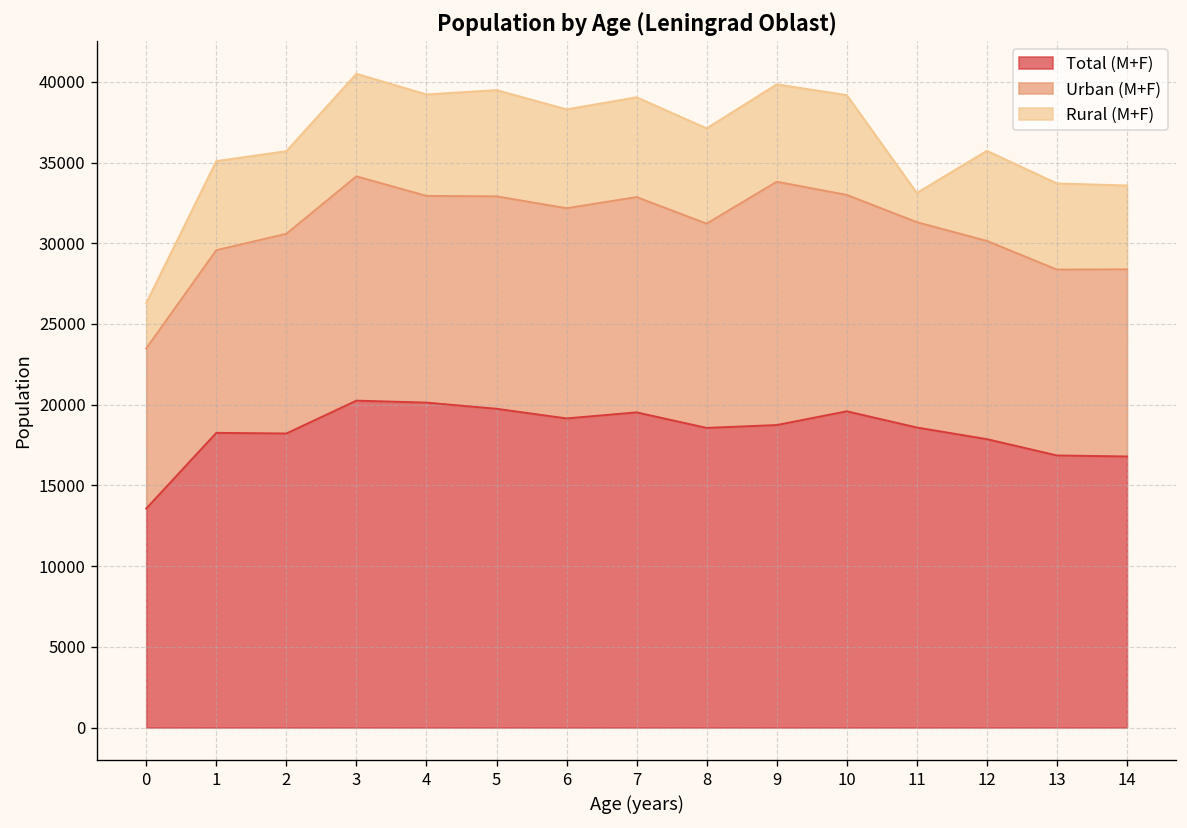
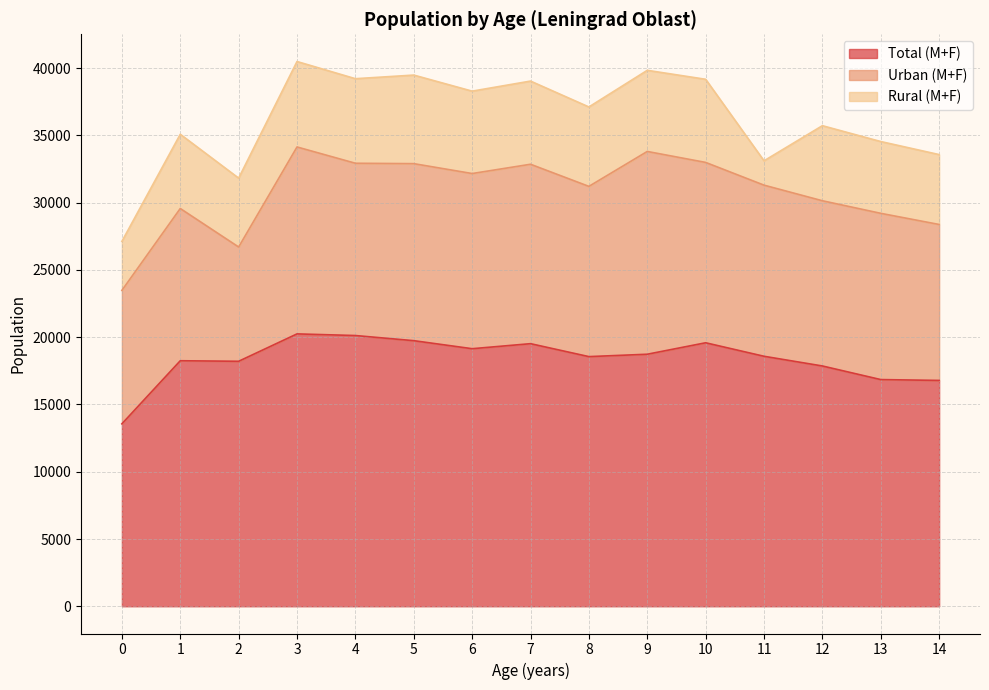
Rural (M+F), 0: 2800 -> 3600
Urban (M+F), 2: 12400 -> 8500
Urban (M+F), 13: 11500 -> 12400
